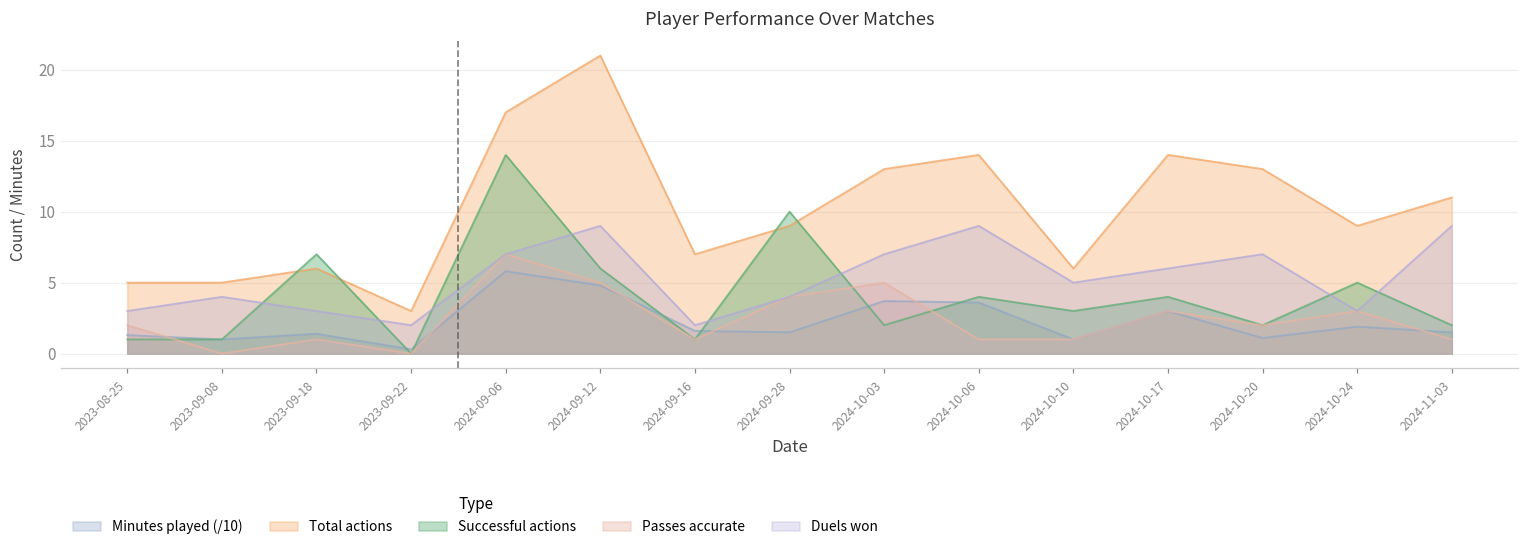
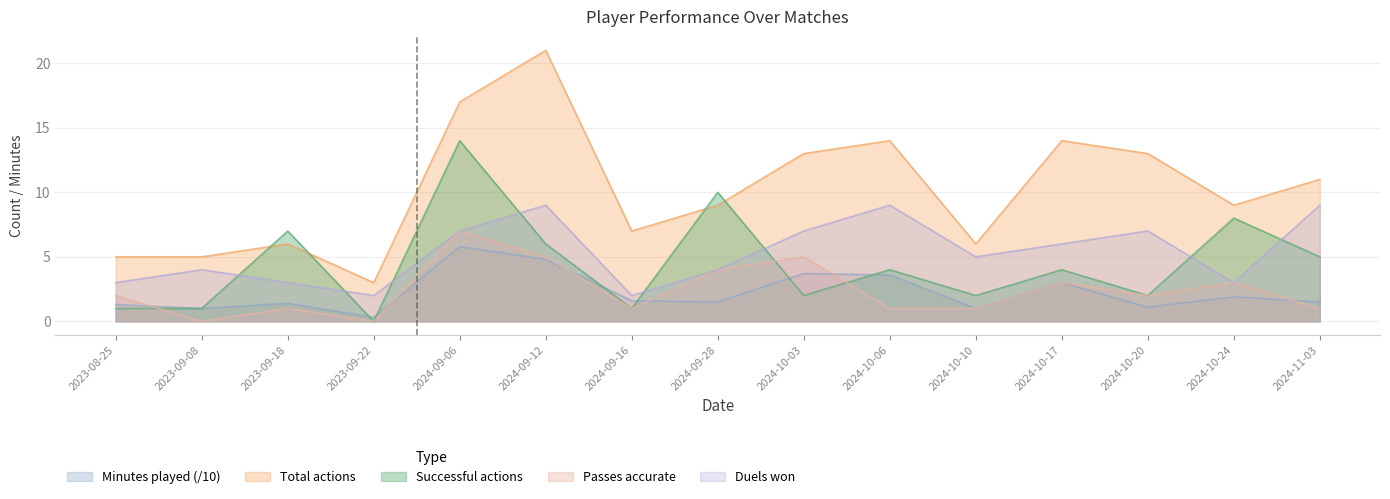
Successful actions, 2024-10-10: 3 -> 2
Successful actions, 2024-10-24: 5 -> 8
Successful actions, 2024-11-03: 2 -> 5
